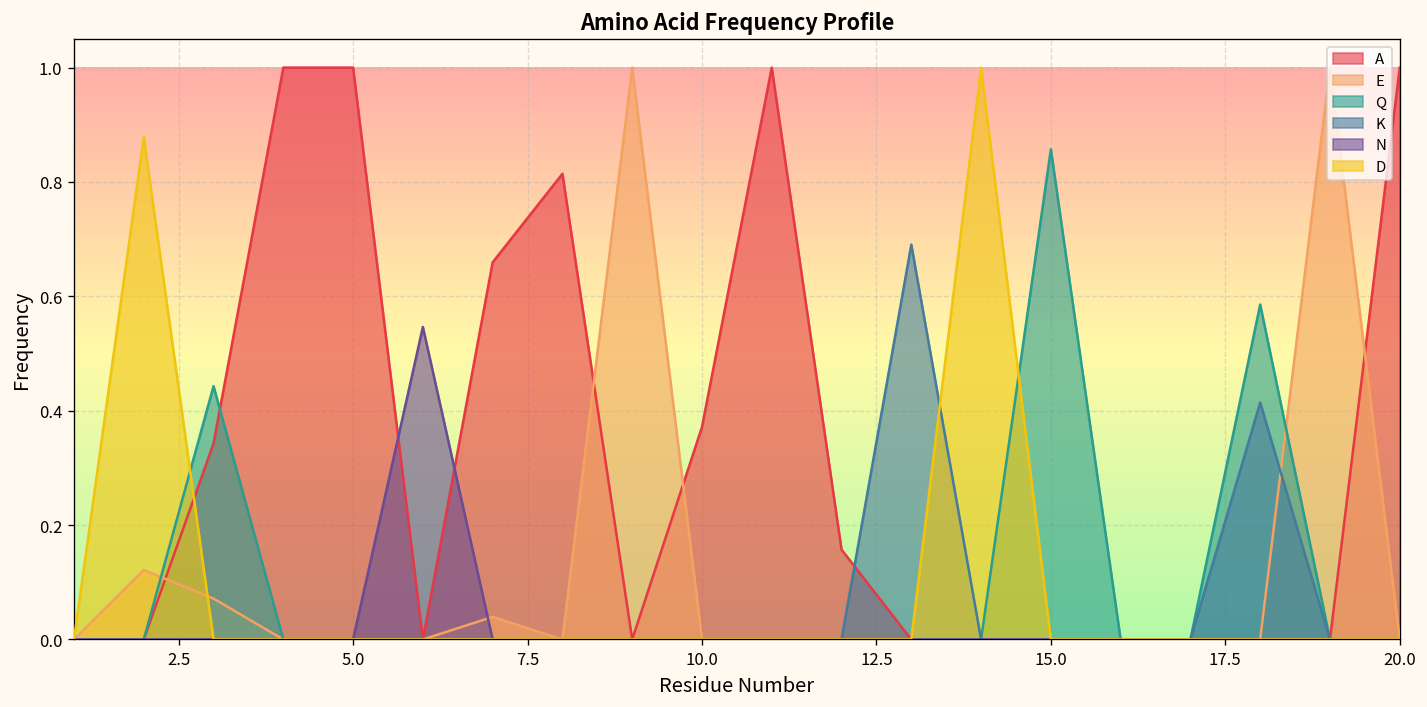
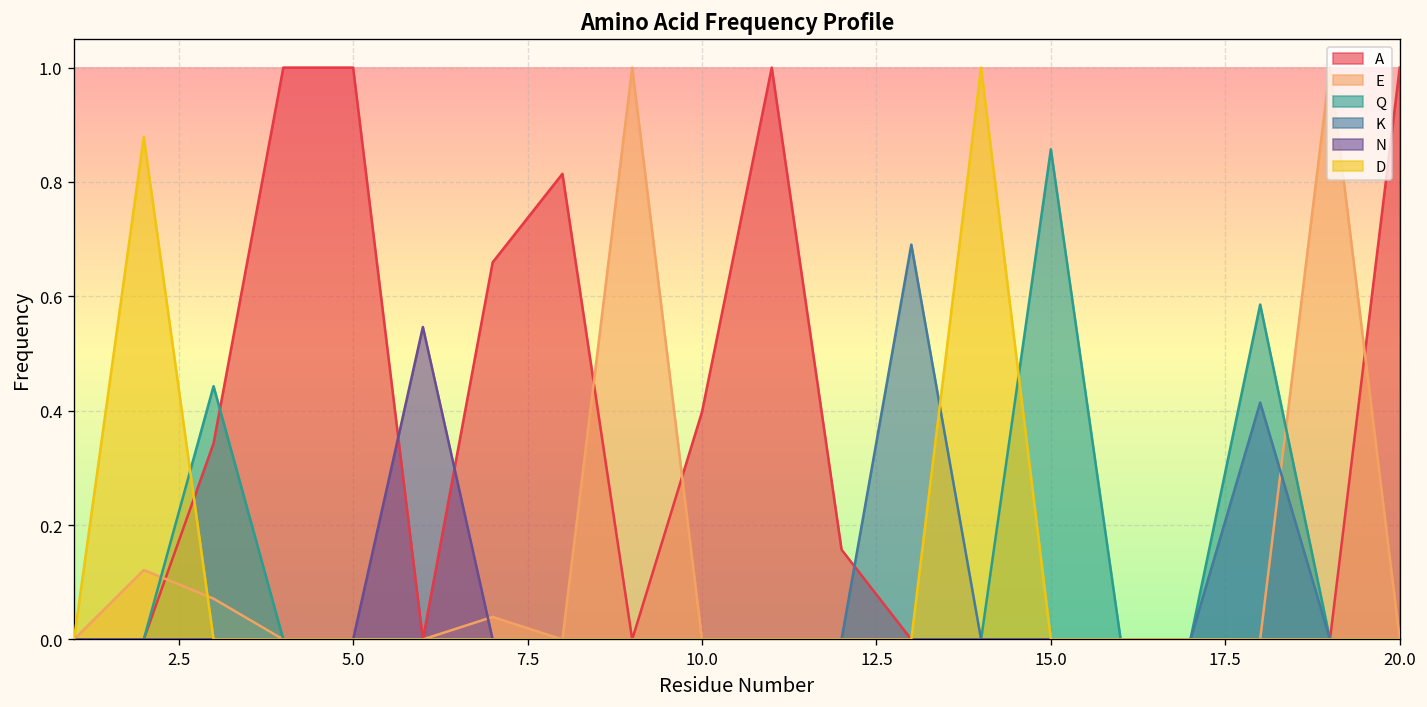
A, 10.0: 0.37 -> 0.40
